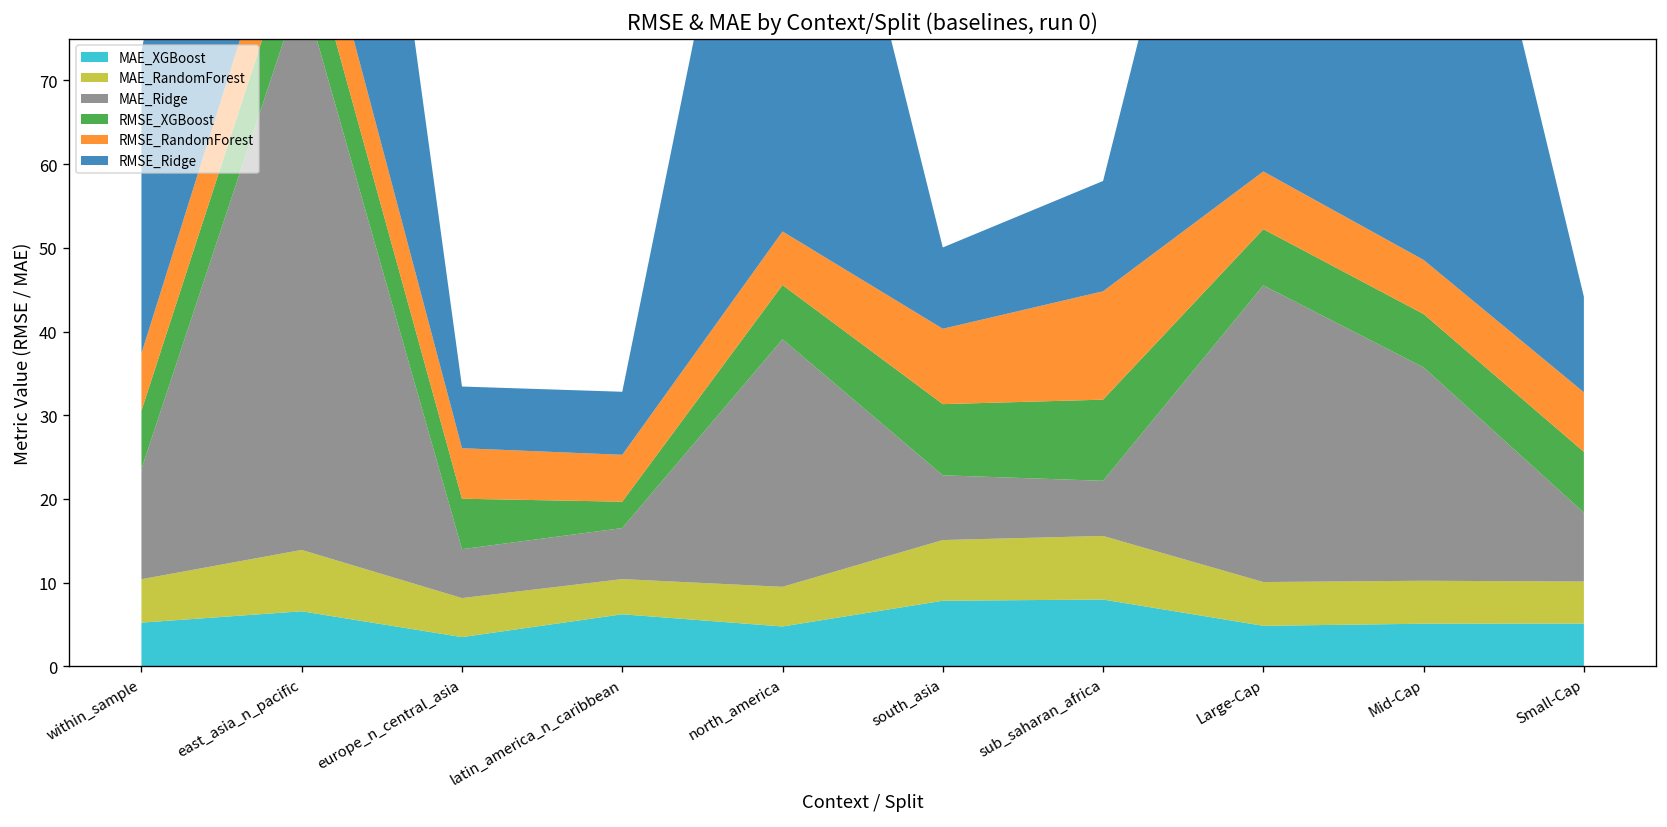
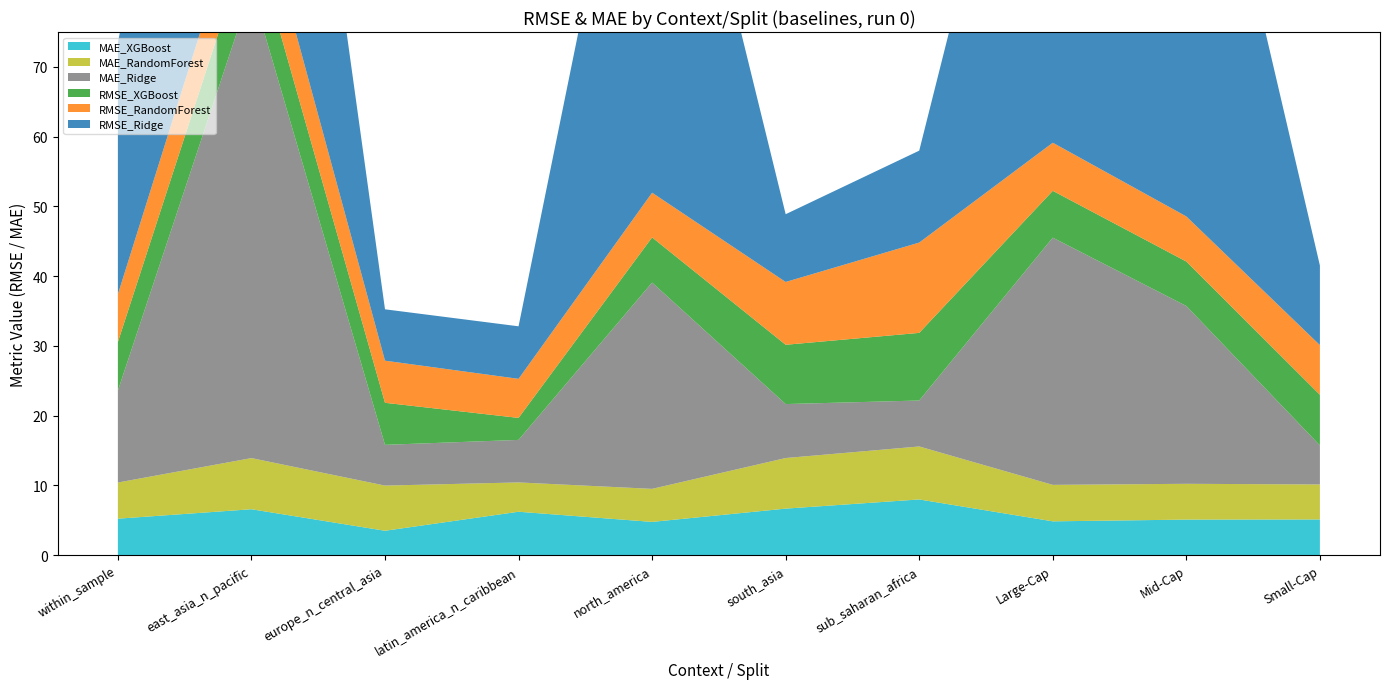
MAE_RandomForest, europe_n_central_asia: 5 -> 6
MAE_XGBoost, south_asia: 8 -> 7
MAE_Ridge, Small-Cap: 8 -> 6
